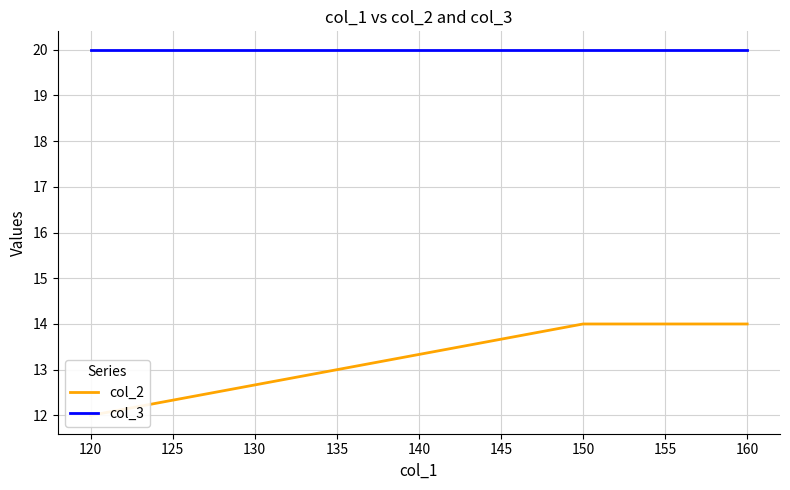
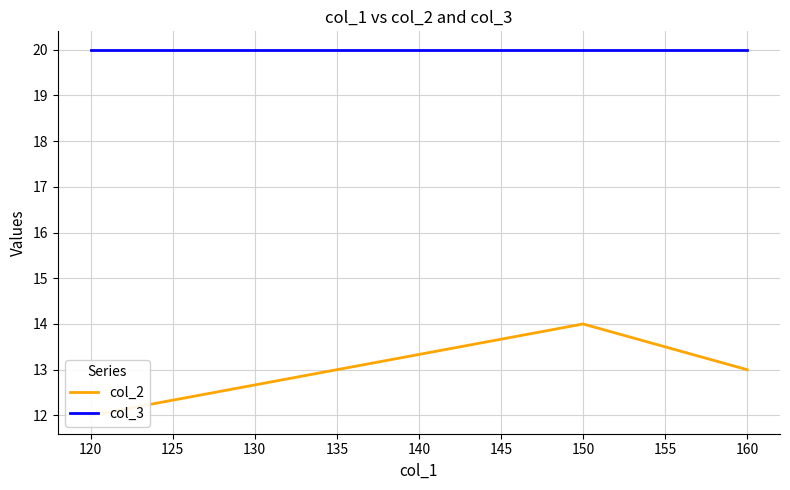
col_2, 160: 14 -> 13
